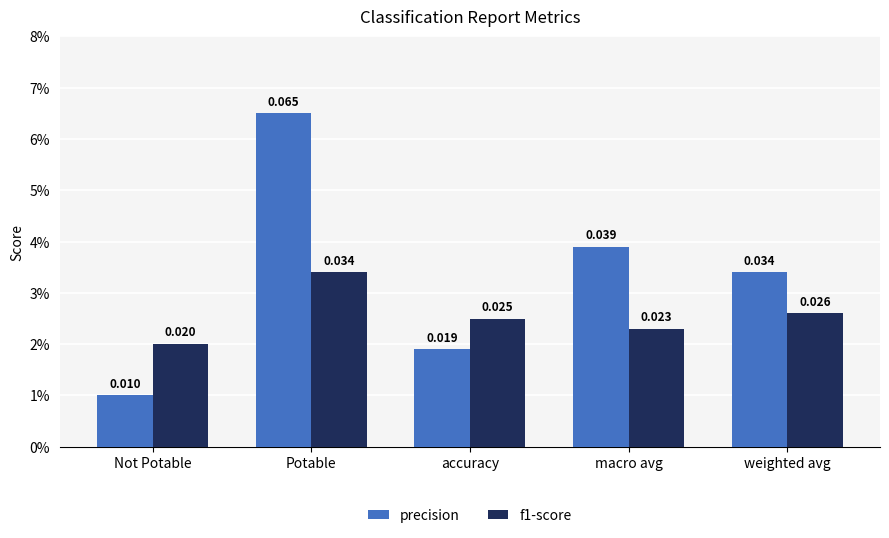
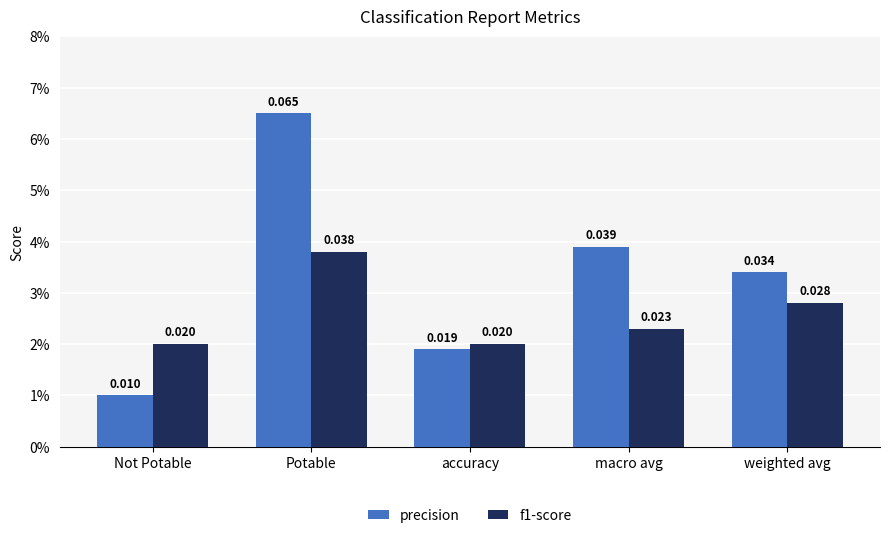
f1-score, Potable: 0.034 -> 0.038
f1-score, accuracy: 0.025 -> 0.020
f1-score, weighted avg: 0.026 -> 0.028
